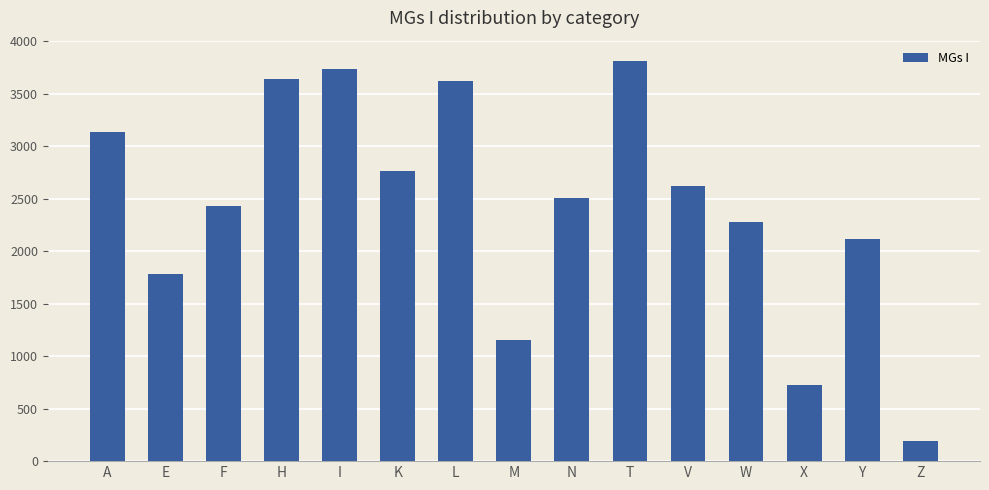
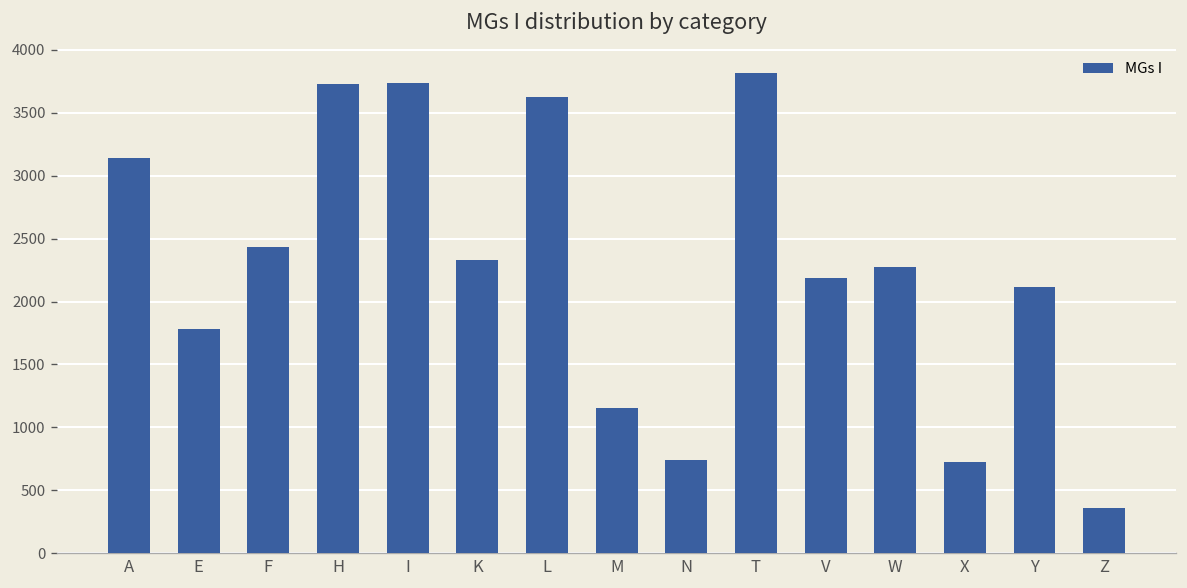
H: 3640 -> 3730
K: 2770 -> 2330
N: 2510 -> 740
V: 2620 -> 2190
Z: 190 -> 360
